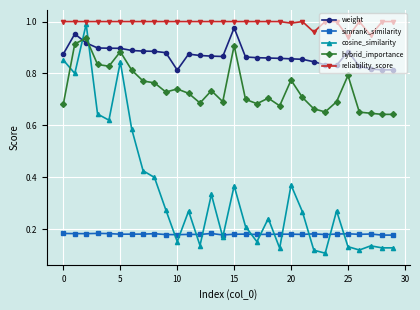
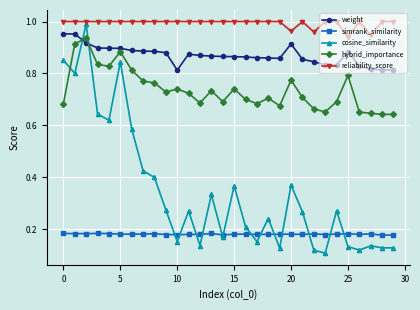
weight, 0: 0.88 -> 0.95
weight, 15: 0.98 -> 0.86
hybrid_importance, 15: 0.91 -> 0.74
weight, 20: 0.86 -> 0.91
reliability_score, 20: 0.99 -> 0.96
